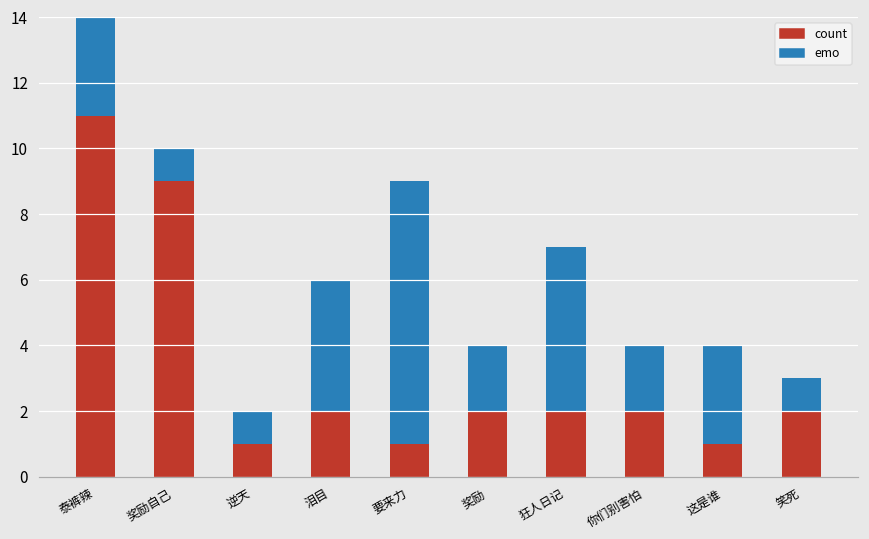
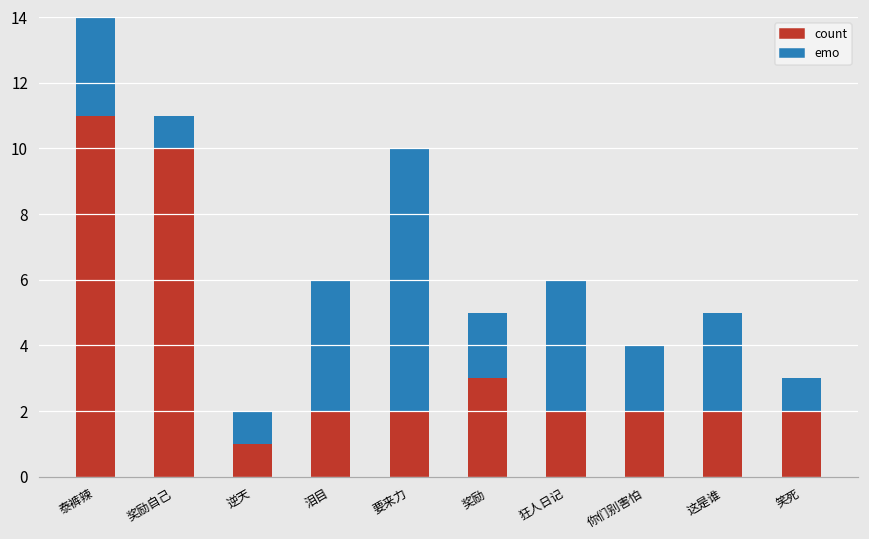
count, 奖励自己: 9 -> 10
count, 要来力: 1 -> 2
count, 奖励: 2 -> 3
emo, 狂人日记: 5 -> 4
count, 这是谁: 1 -> 2
